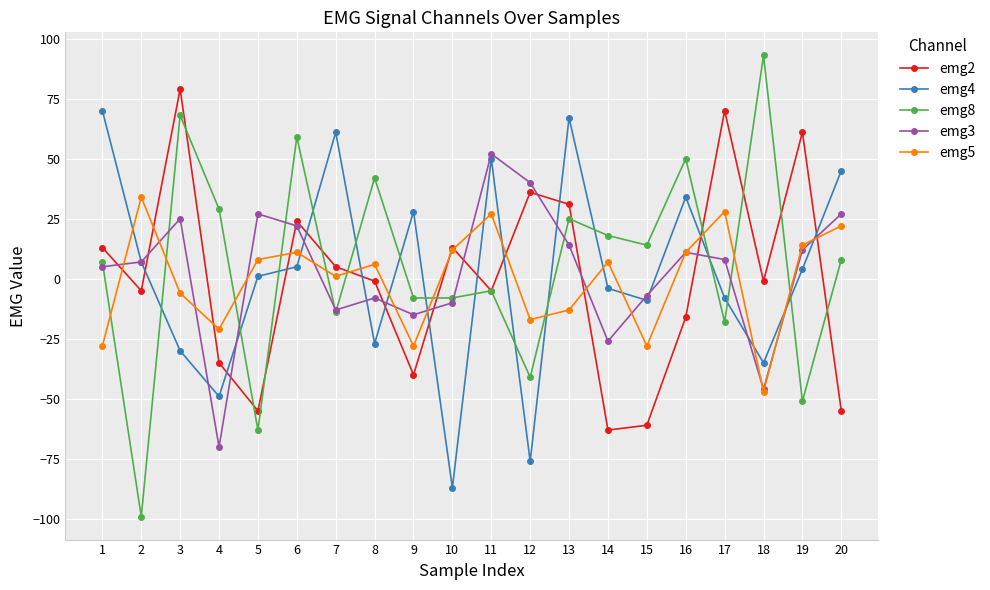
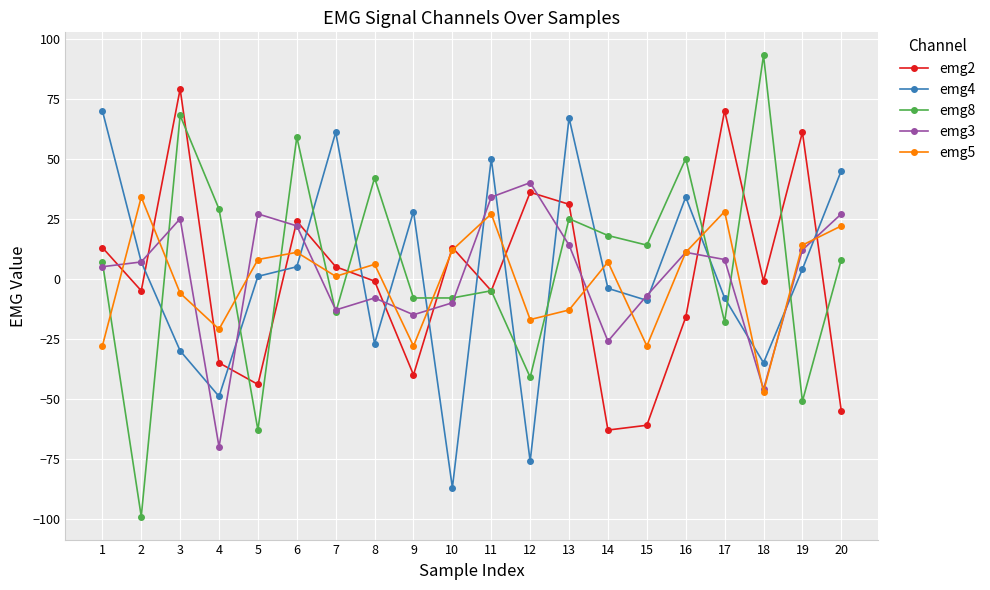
emg2, 5: -55 -> -44
emg3, 11: 52 -> 34
